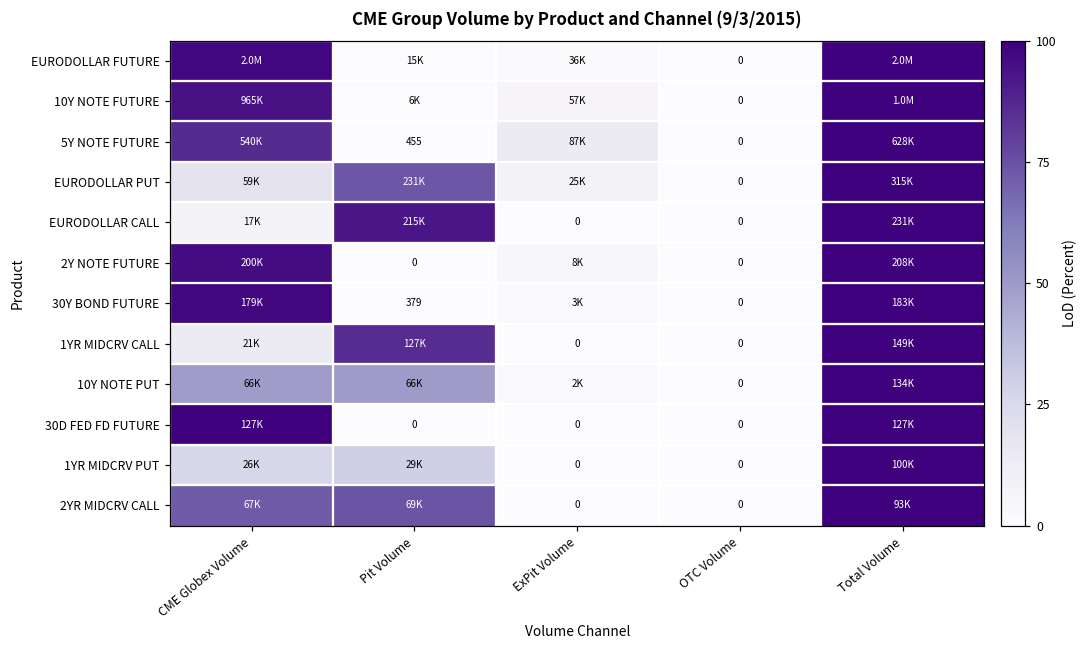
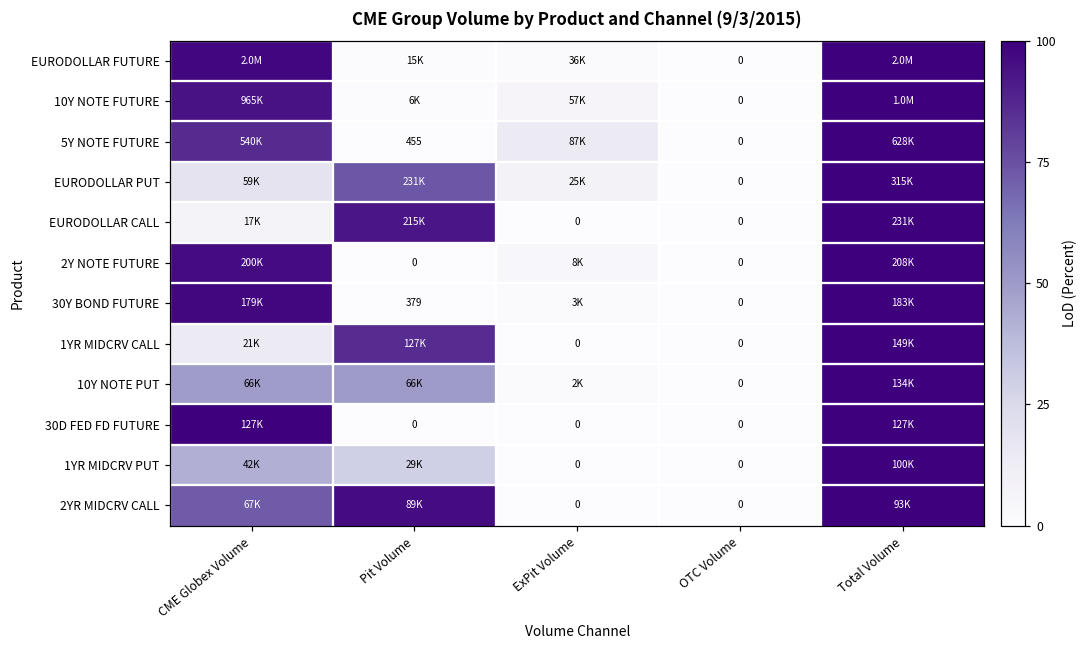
1YR MIDCRV PUT, CME Globex Volume: 26K -> 42K
2YR MIDCRV CALL, Pit Volume: 69K -> 89K
